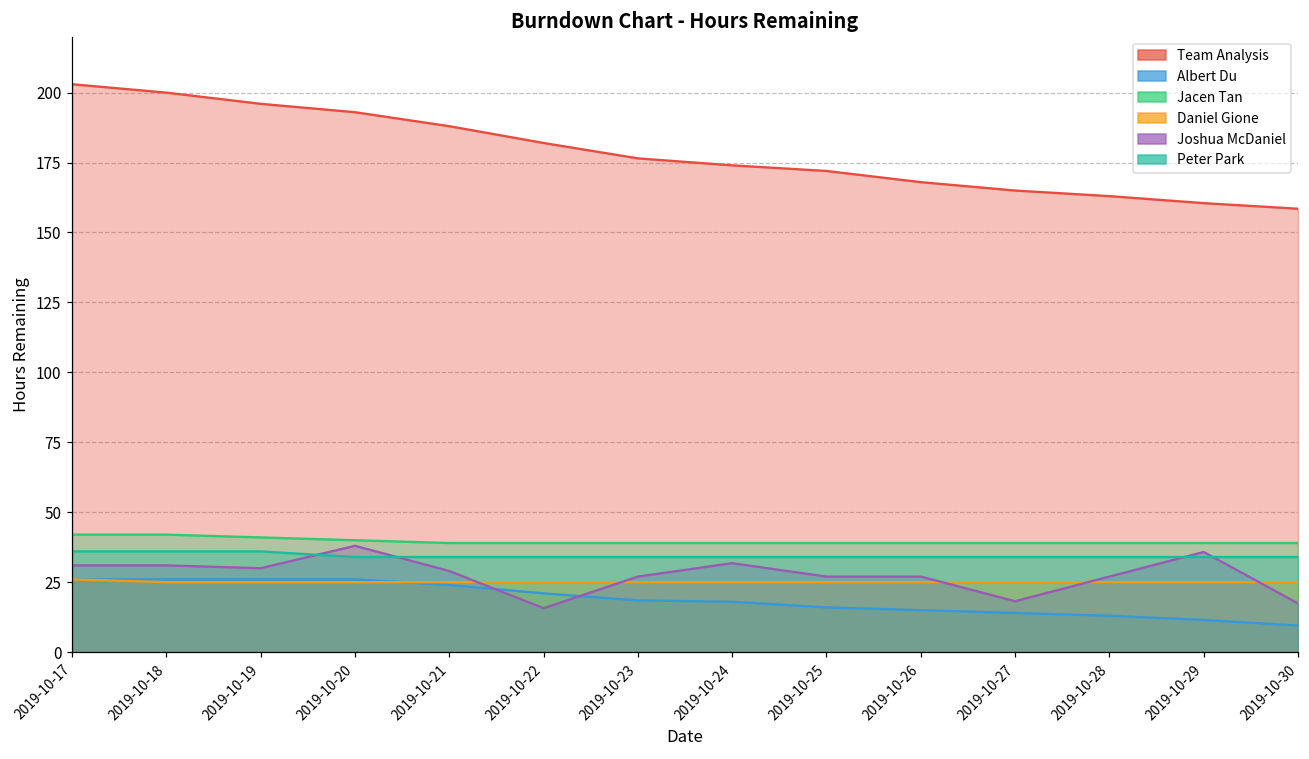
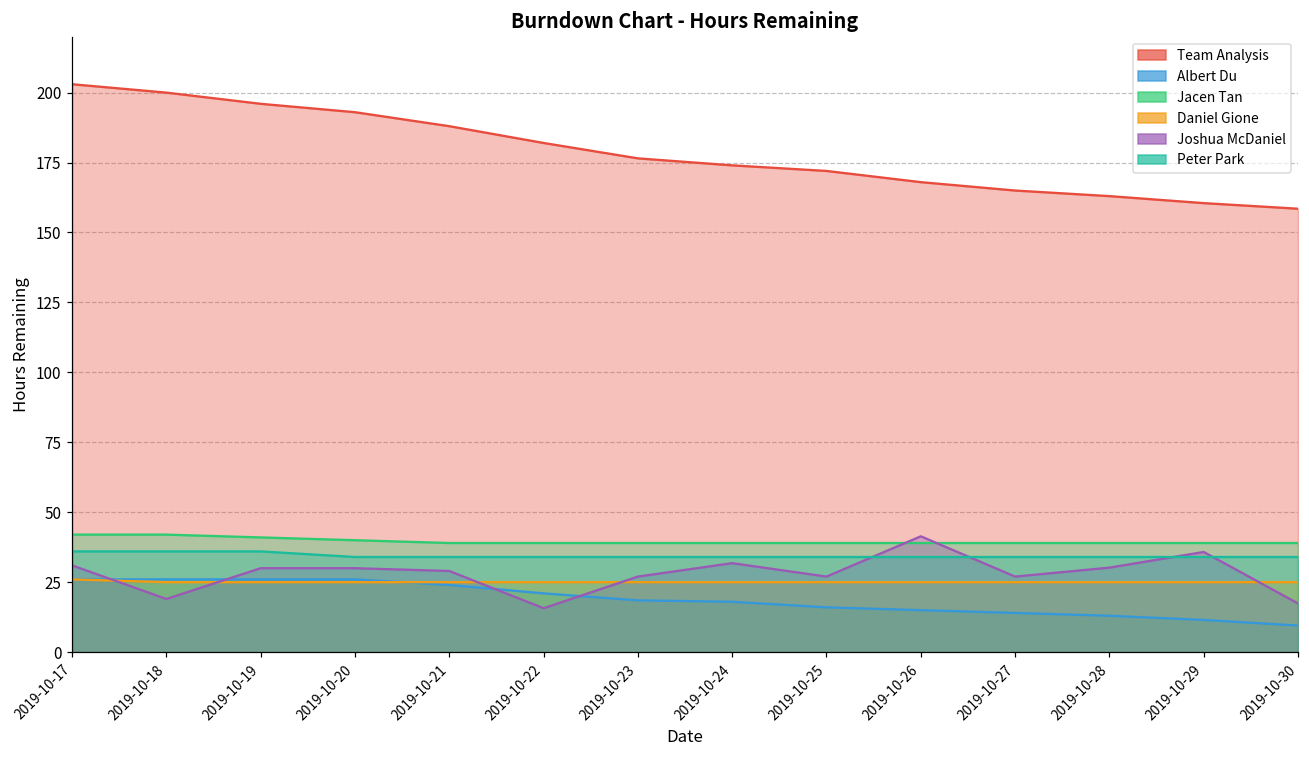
Joshua McDaniel, 2019-10-18: 31 -> 19
Joshua McDaniel, 2019-10-20: 38 -> 30
Joshua McDaniel, 2019-10-26: 27 -> 41
Joshua McDaniel, 2019-10-27: 18 -> 27
Joshua McDaniel, 2019-10-28: 27 -> 30
